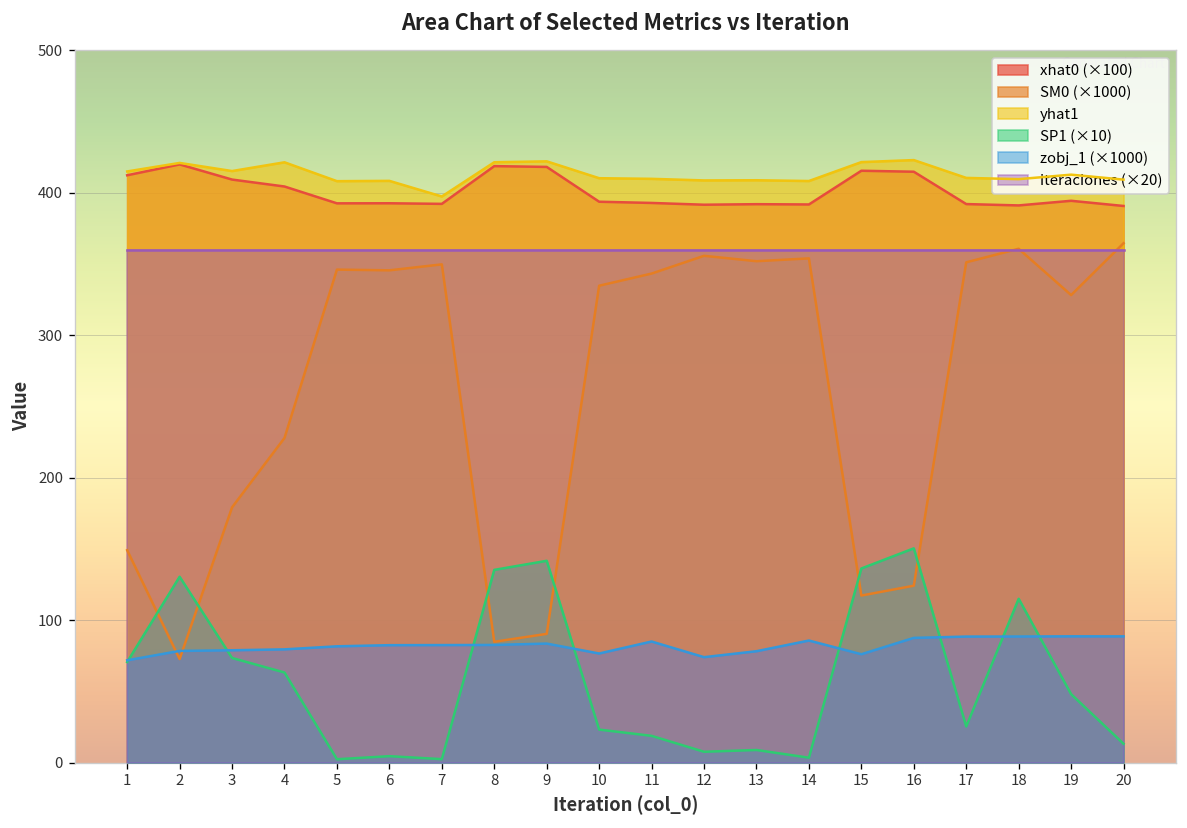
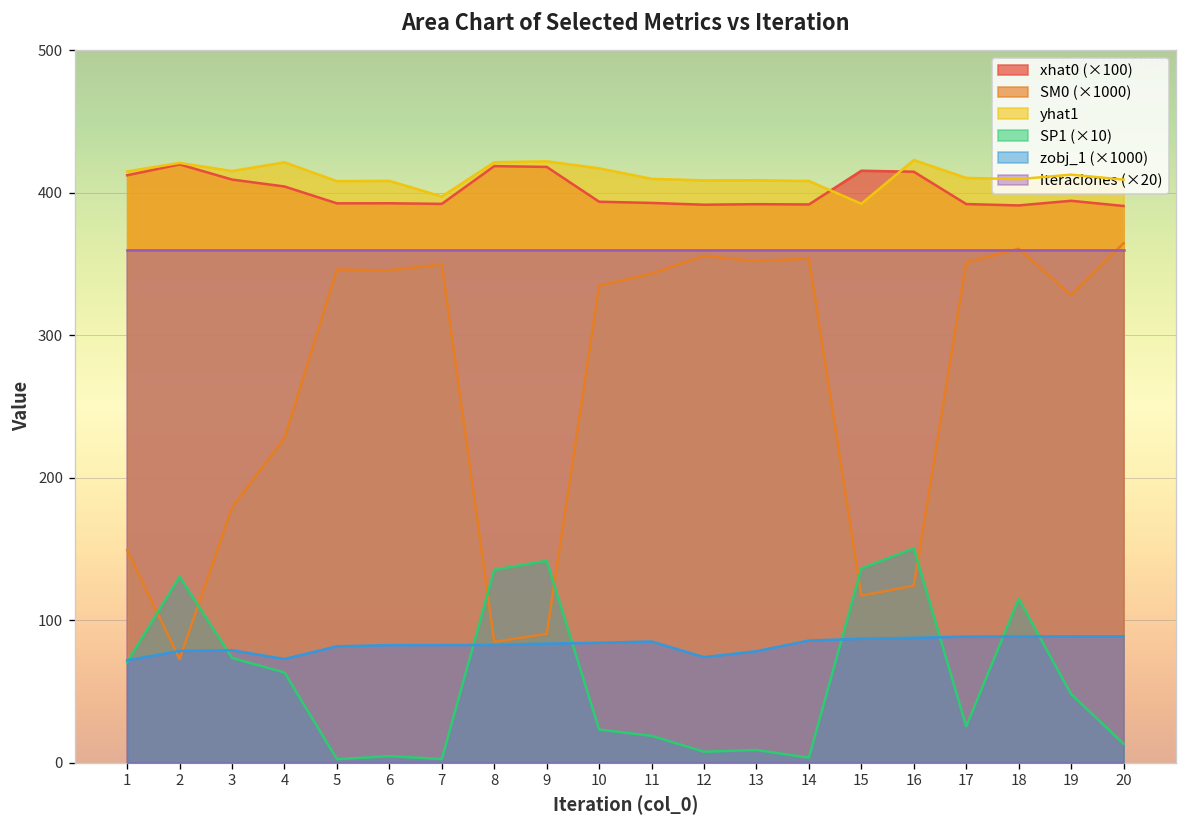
zobj_1 (×1000), 4: 79 -> 73
yhat1, 10: 410 -> 417
zobj_1 (×1000), 10: 77 -> 84
yhat1, 15: 421 -> 392
zobj_1 (×1000), 15: 76 -> 87
